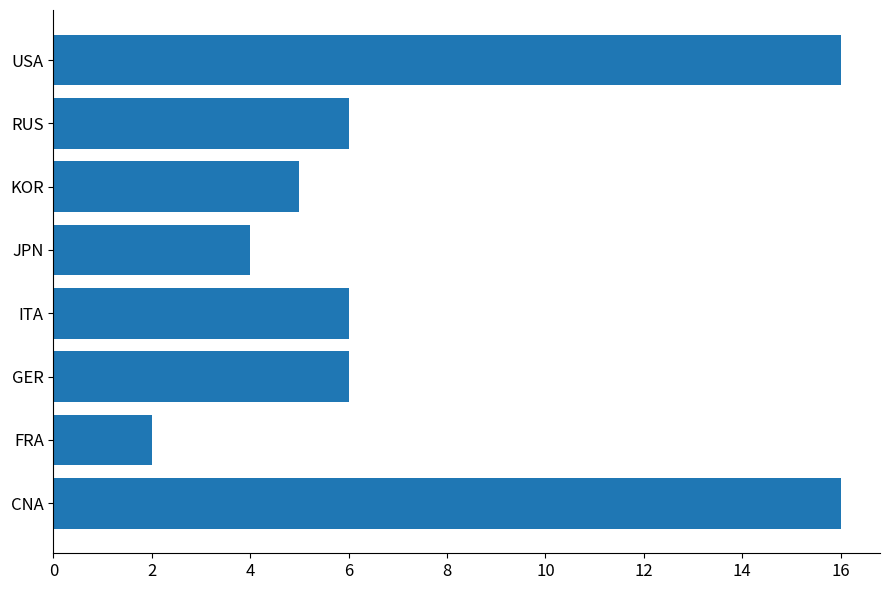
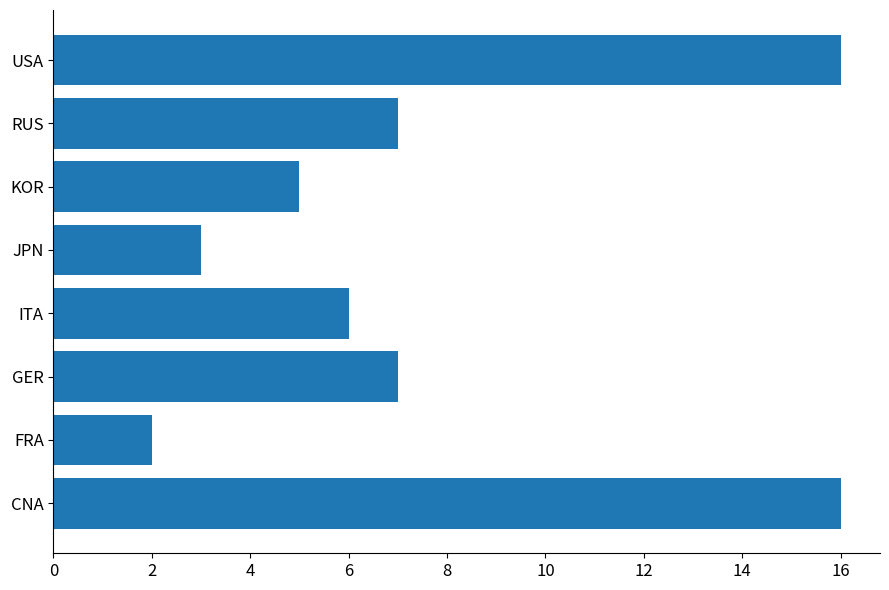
RUS: 6 -> 7
JPN: 4 -> 3
GER: 6 -> 7
